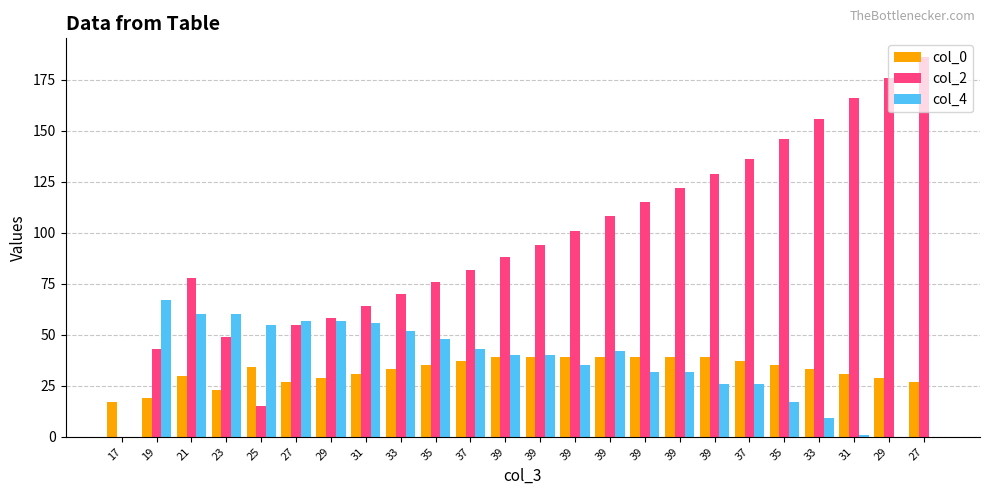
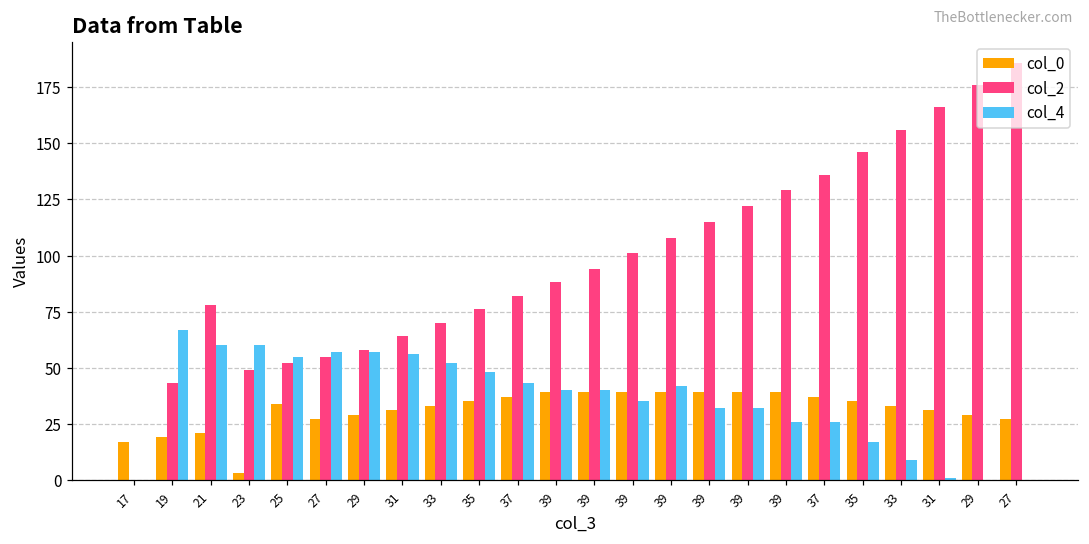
col_0, 21: 30 -> 21
col_0, 23: 23 -> 3
col_2, 25: 15 -> 52
